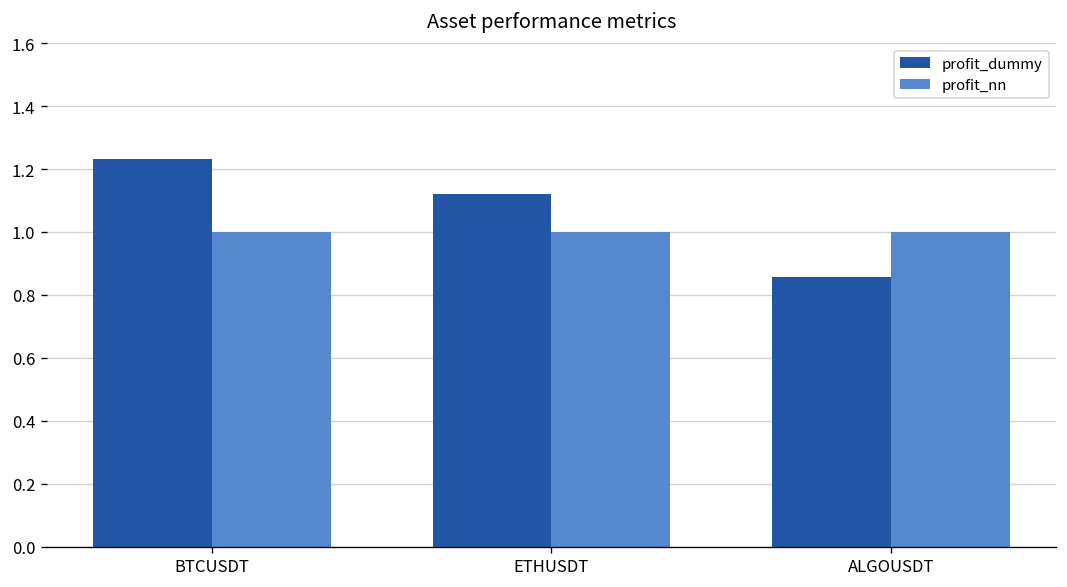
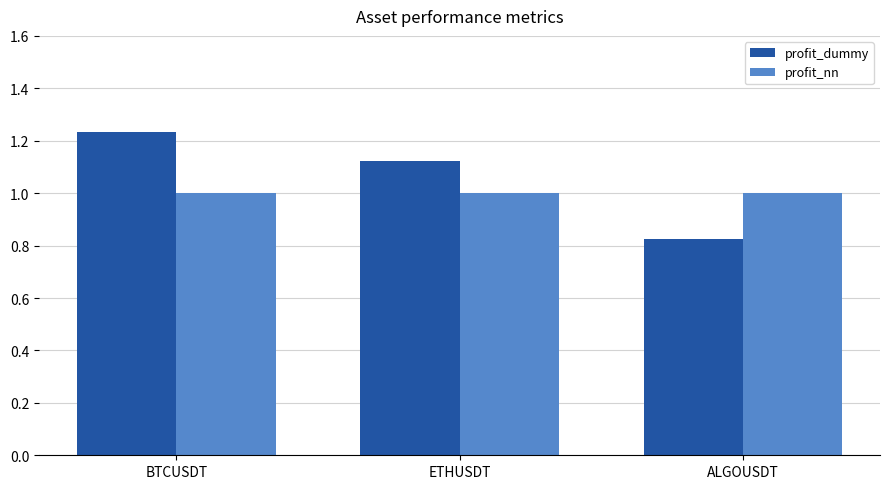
profit_dummy, ALGOUSDT: 0.86 -> 0.82
